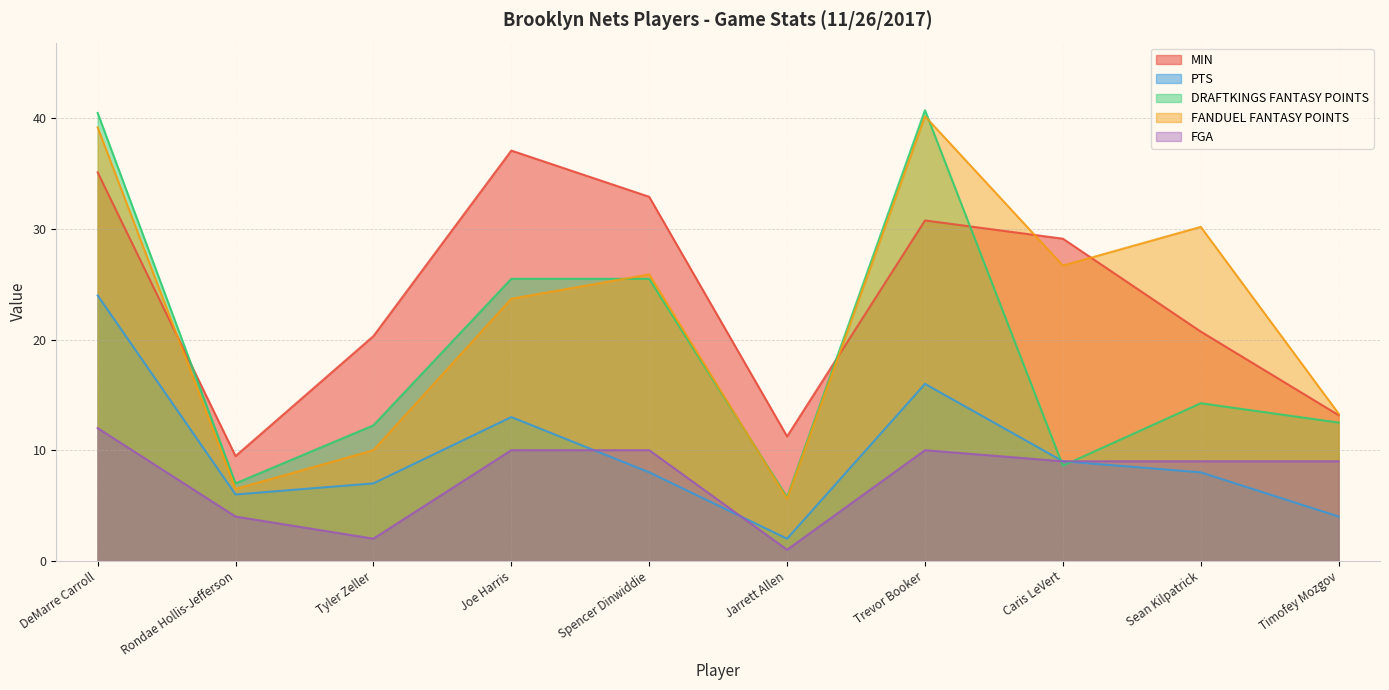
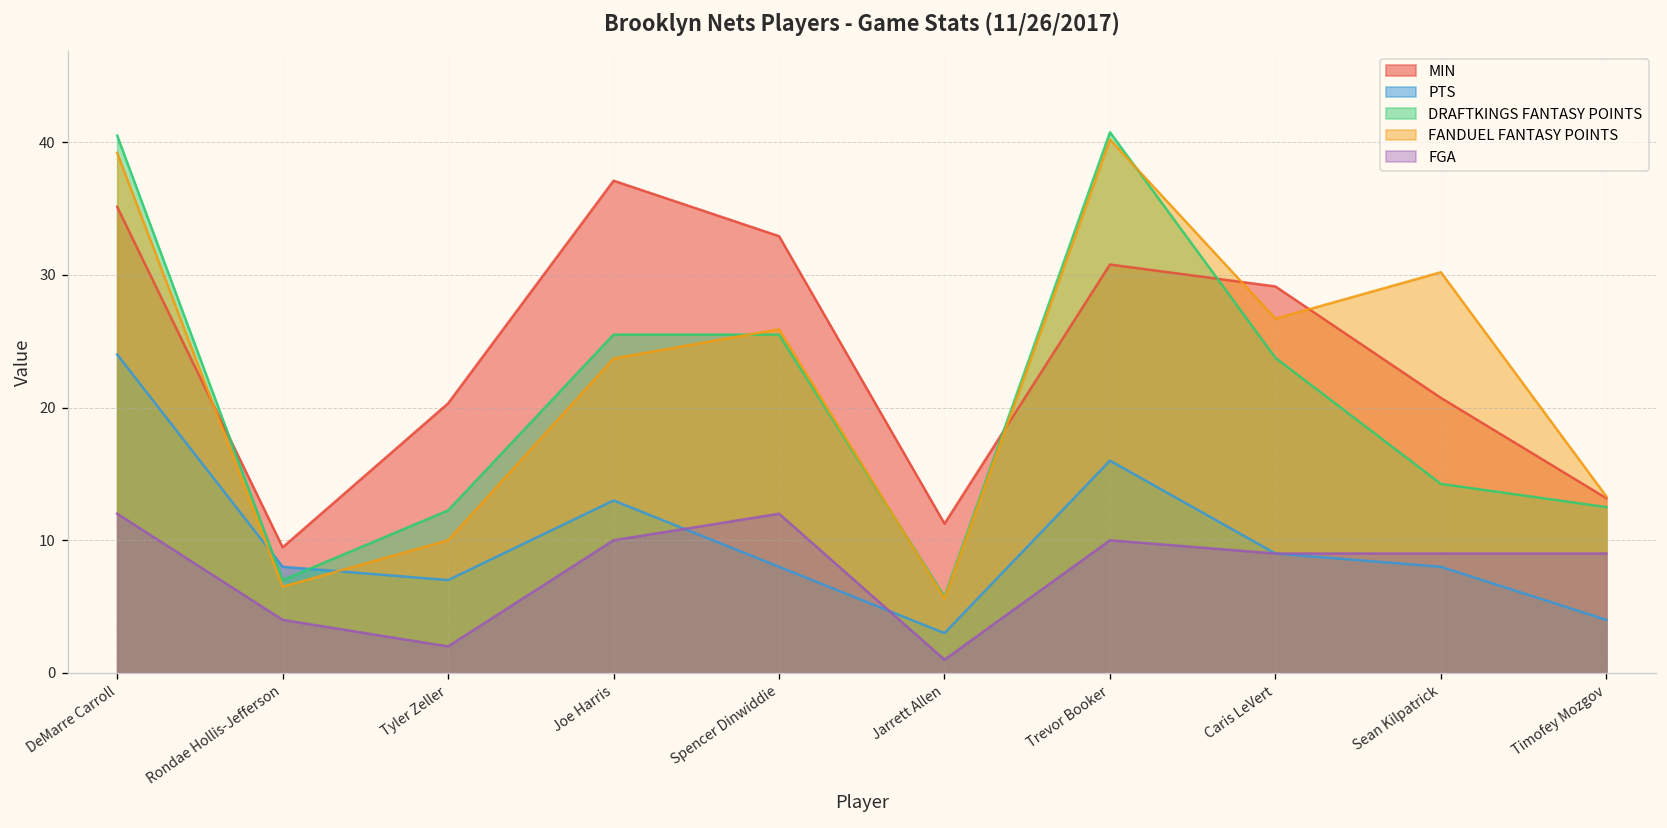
PTS, Rondae Hollis-Jefferson: 6 -> 8
FGA, Spencer Dinwiddie: 10 -> 12
PTS, Jarrett Allen: 2 -> 3
DRAFTKINGS FANTASY POINTS, Caris LeVert: 8.6 -> 23.8
